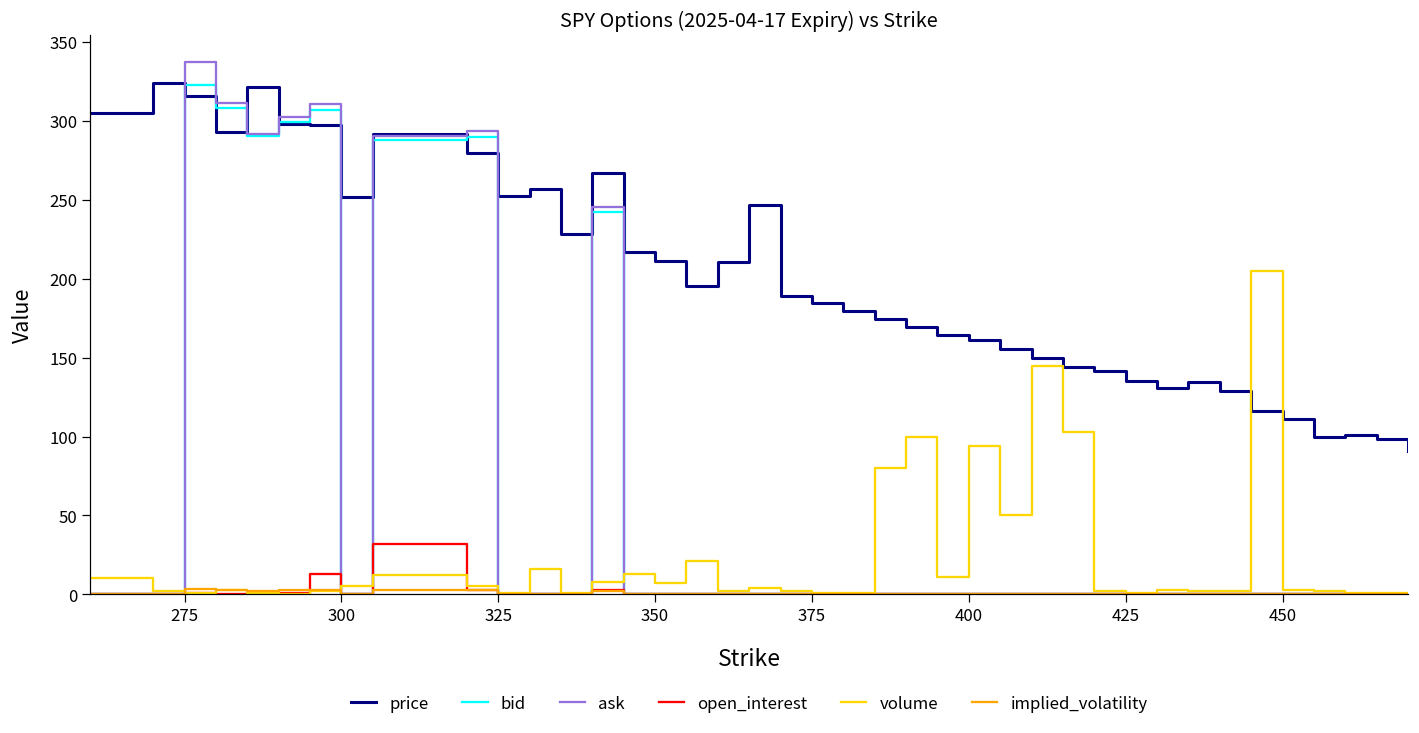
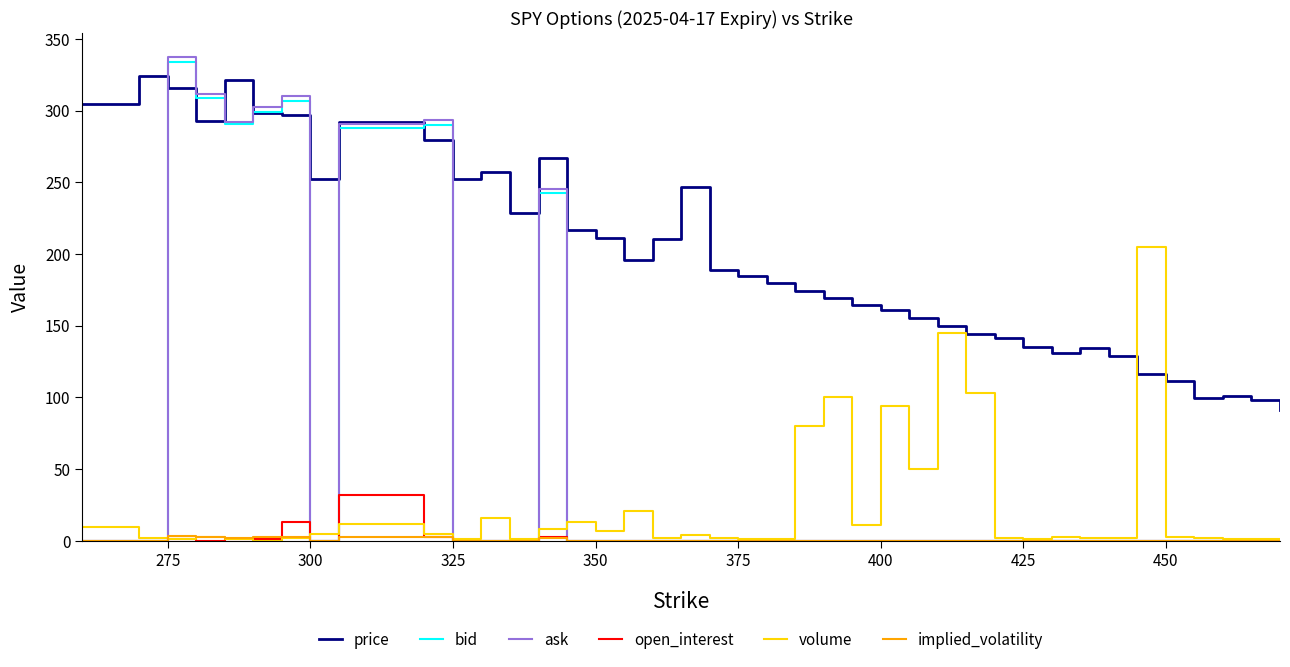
bid, 275: 323 -> 334
